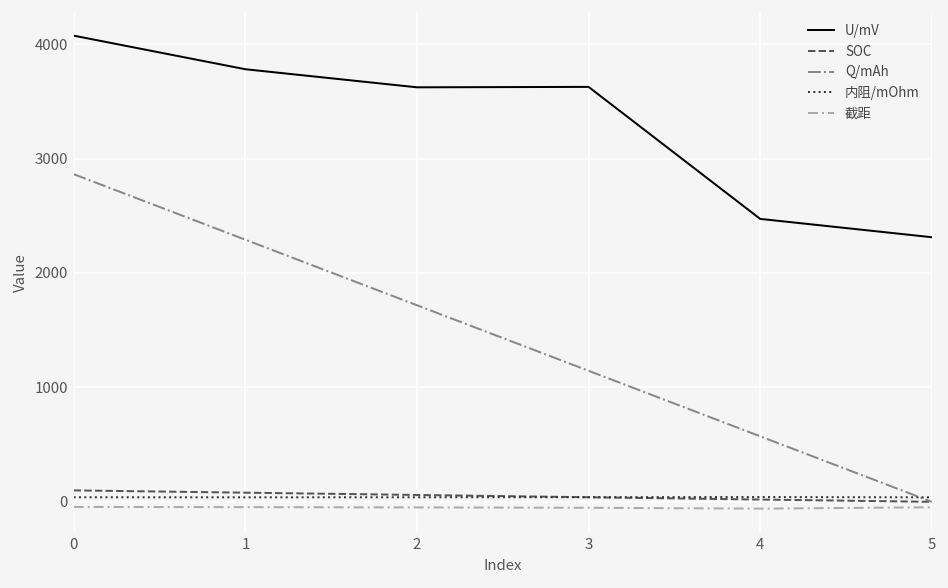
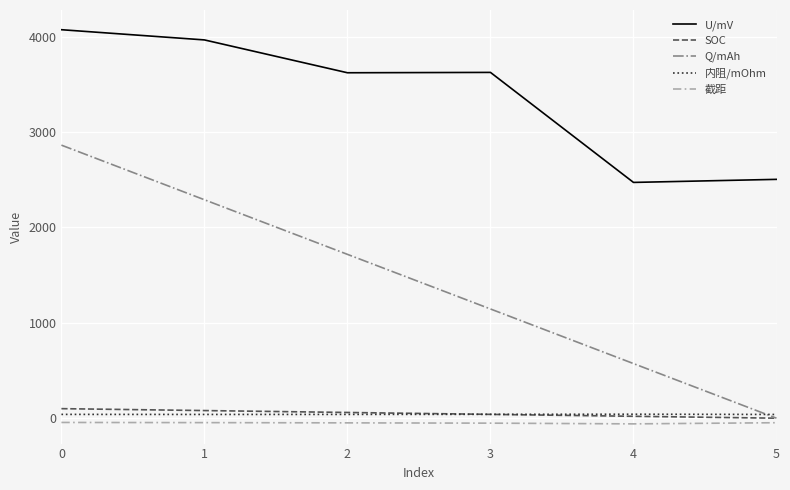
U/mV, 1: 3800 -> 4000
U/mV, 5: 2300 -> 2500
